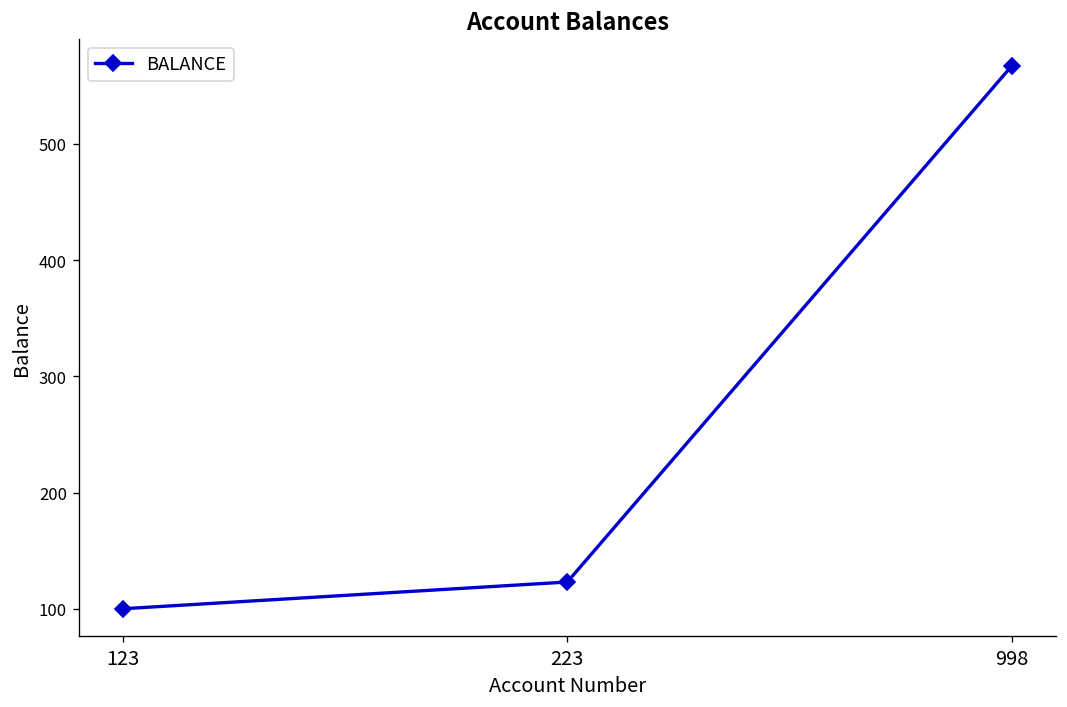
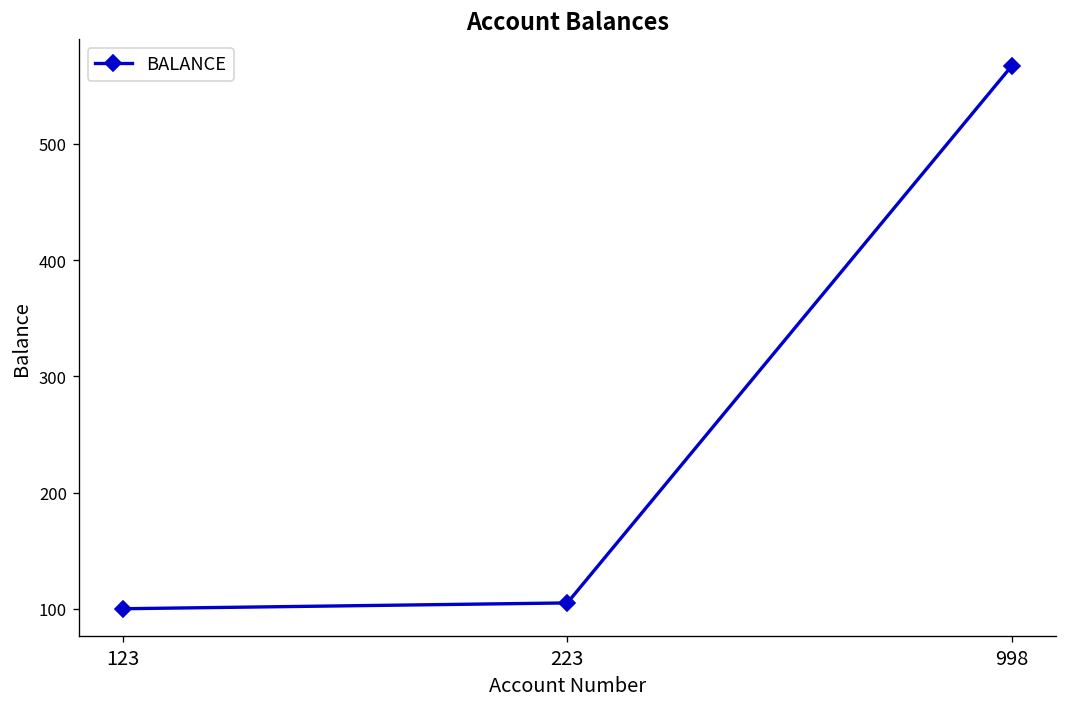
223: 120 -> 110
